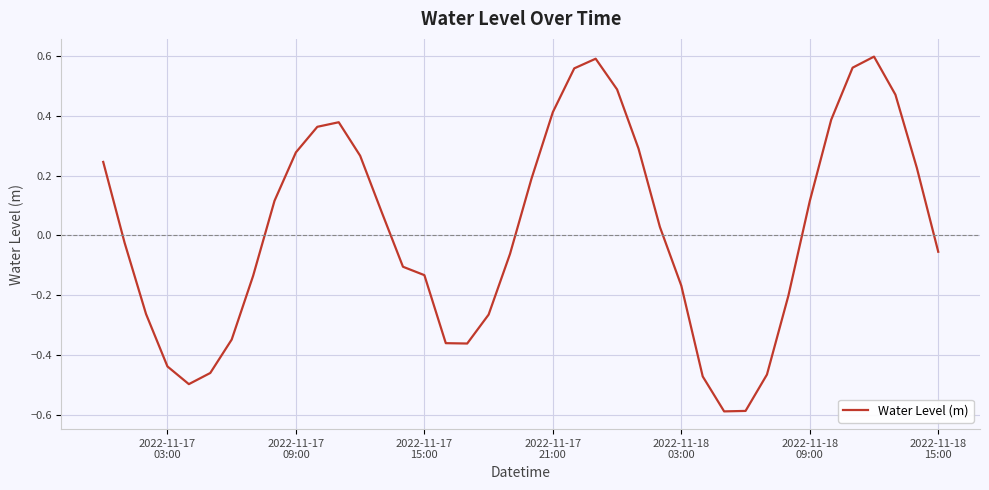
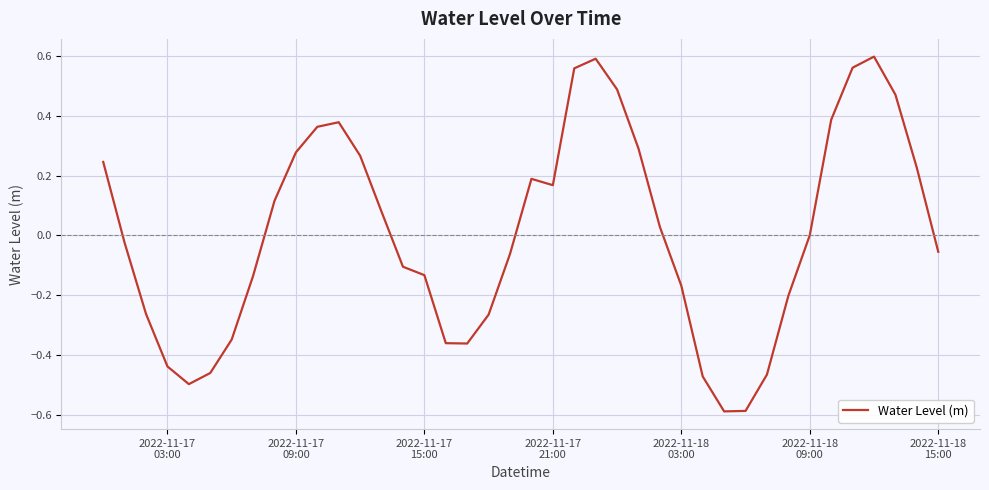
2022-11-17 21:00: 0.41 -> 0.17
2022-11-18 09:00: 0.11 -> 0.00
